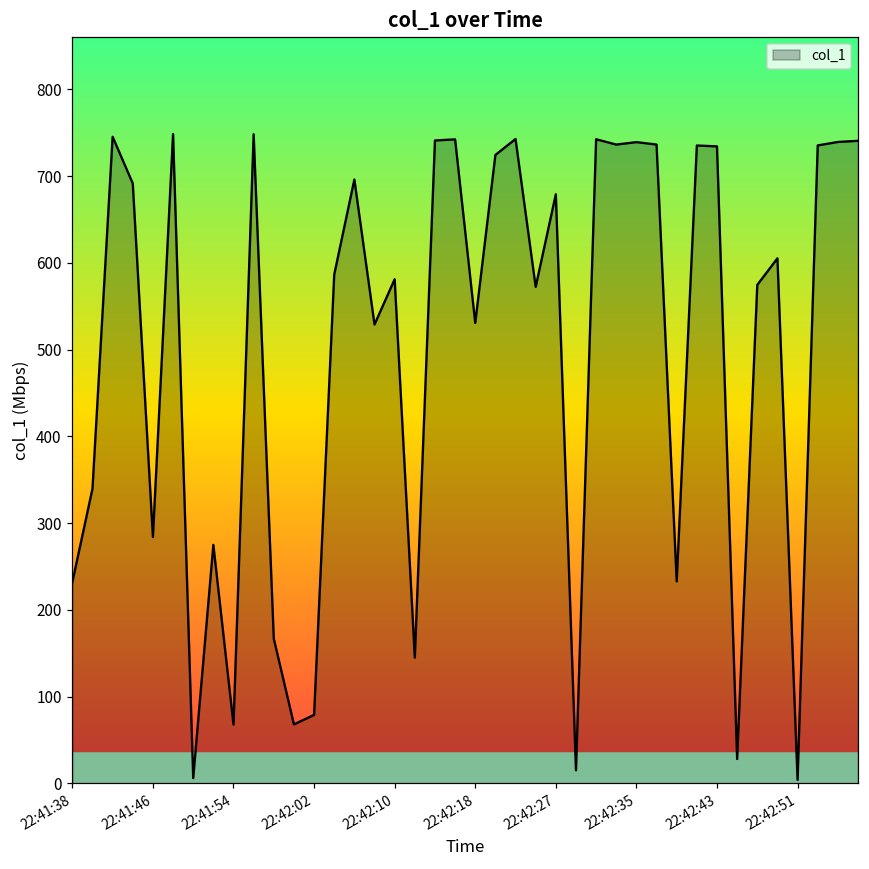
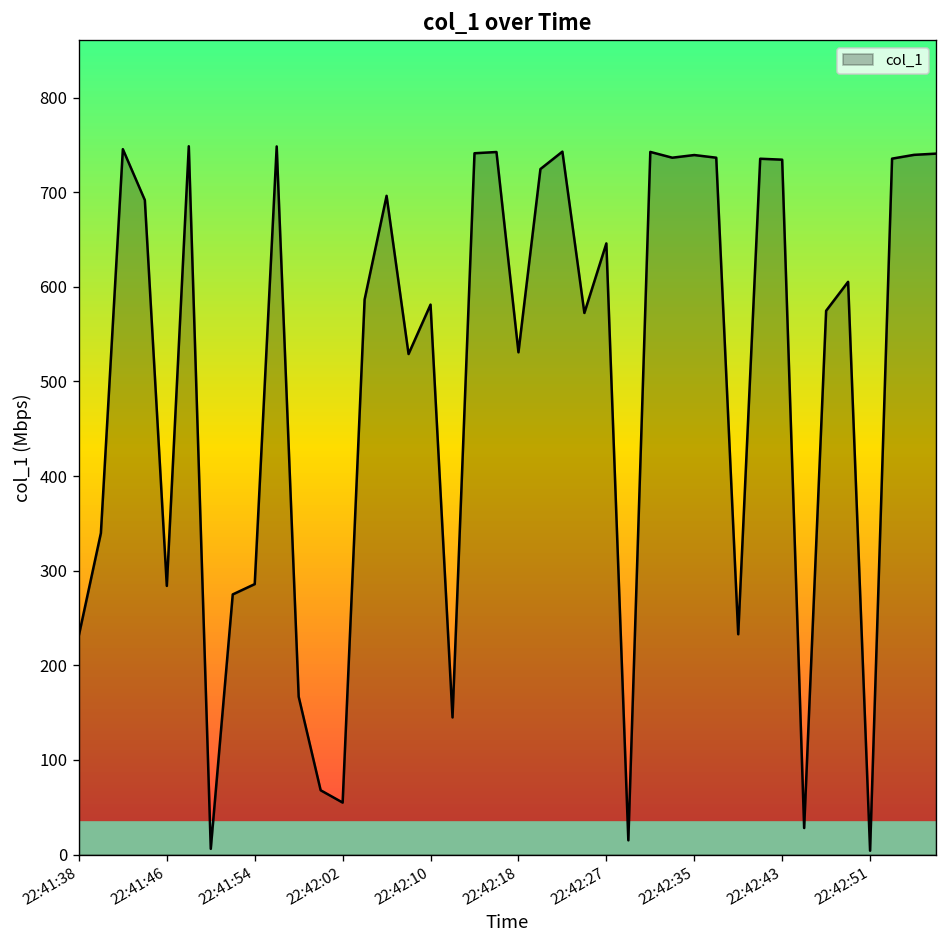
22:41:54: 70 -> 290
22:42:02: 80 -> 50
22:42:27: 680 -> 650
